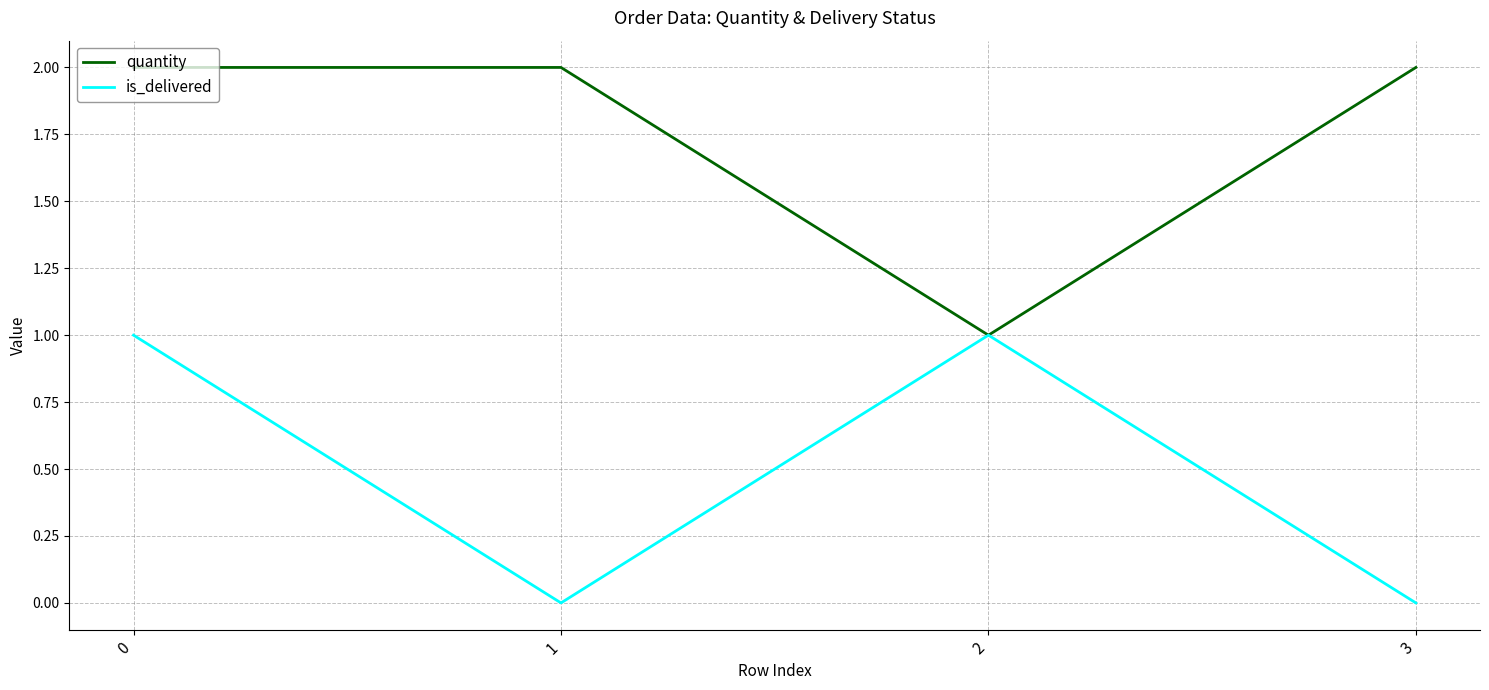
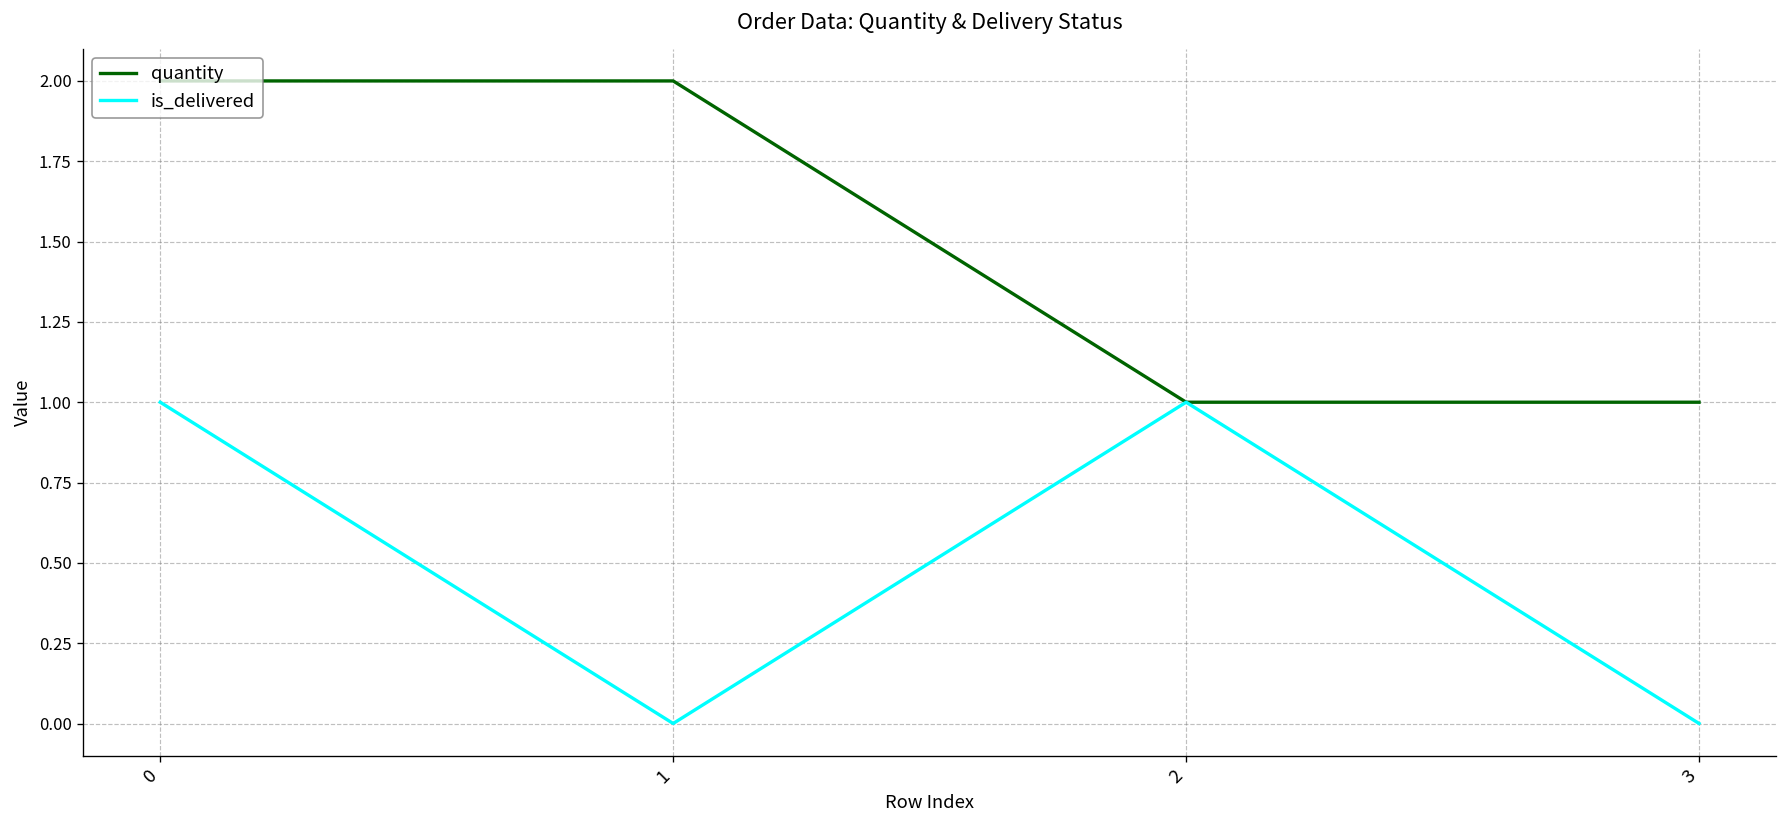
quantity, 3: 2 -> 1
